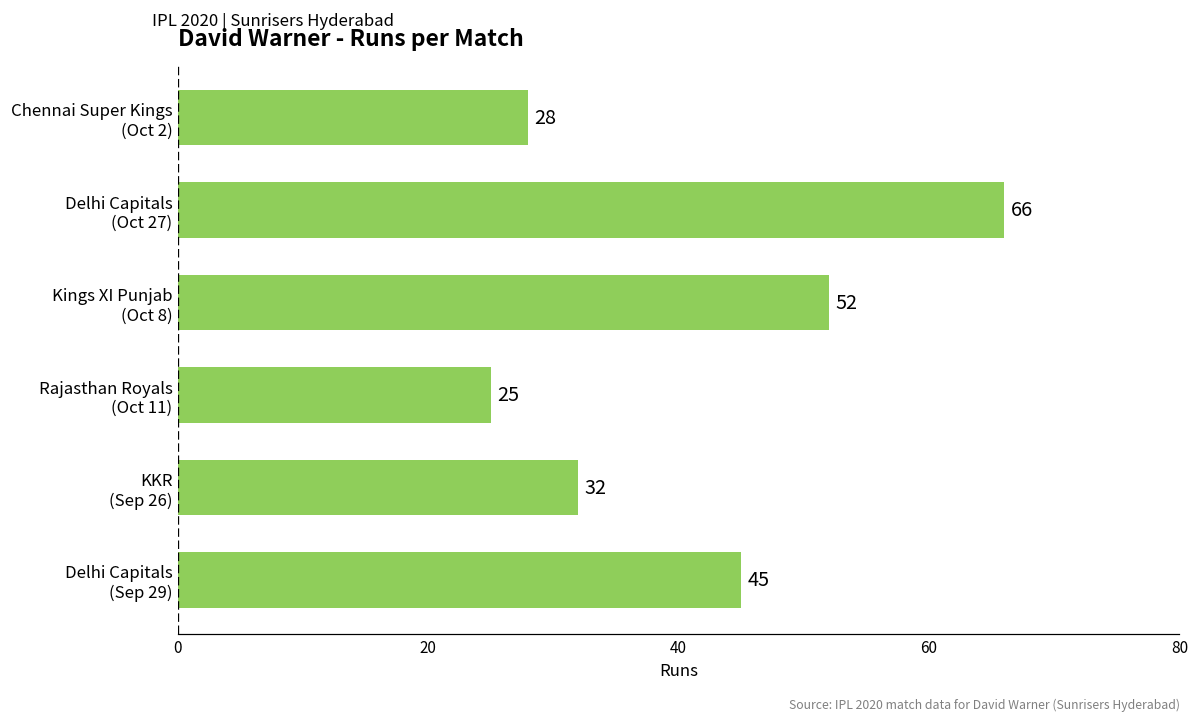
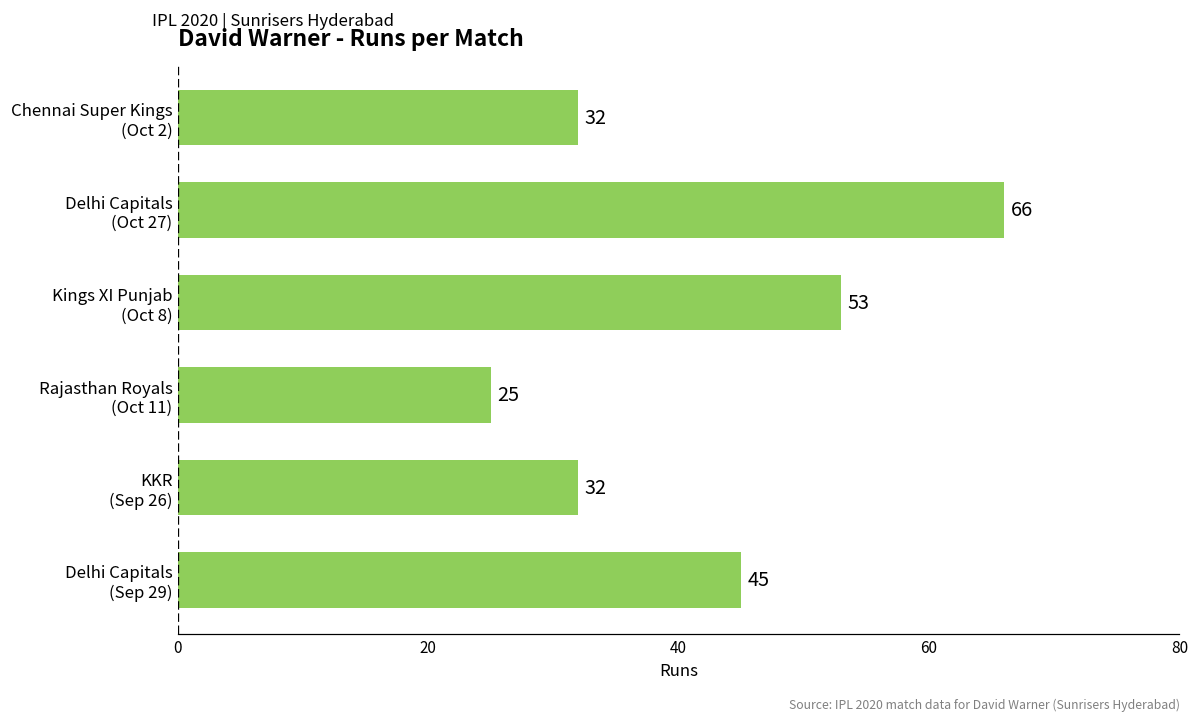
Chennai Super Kings (Oct 2): 28 -> 32
Kings XI Punjab (Oct 8): 52 -> 53
